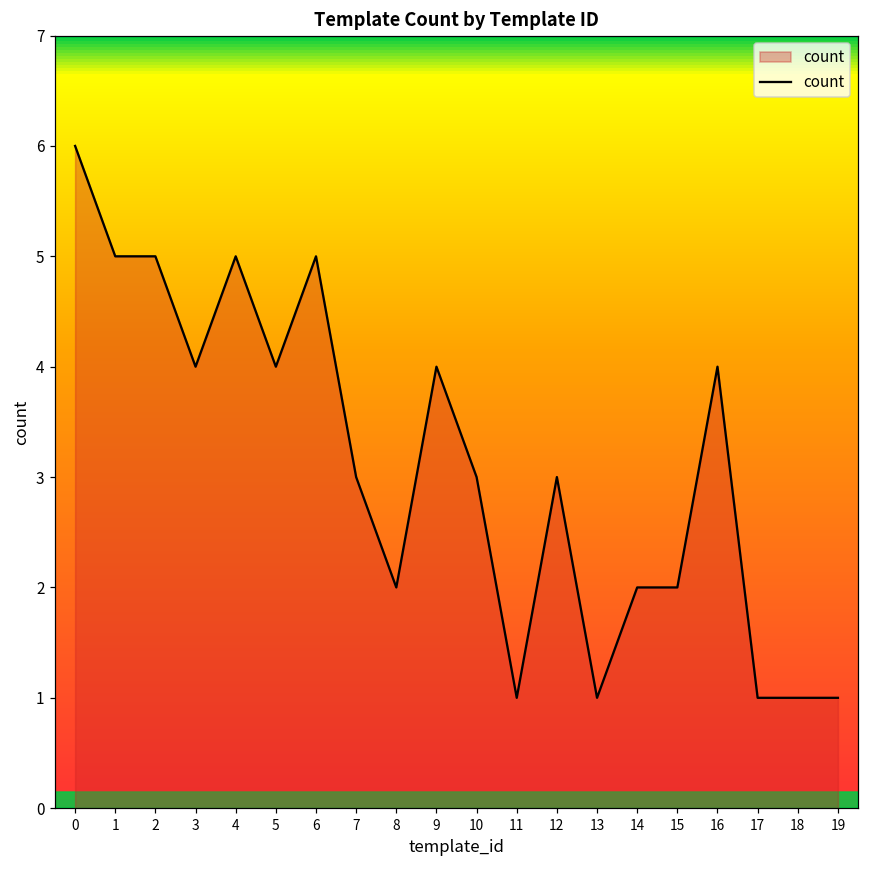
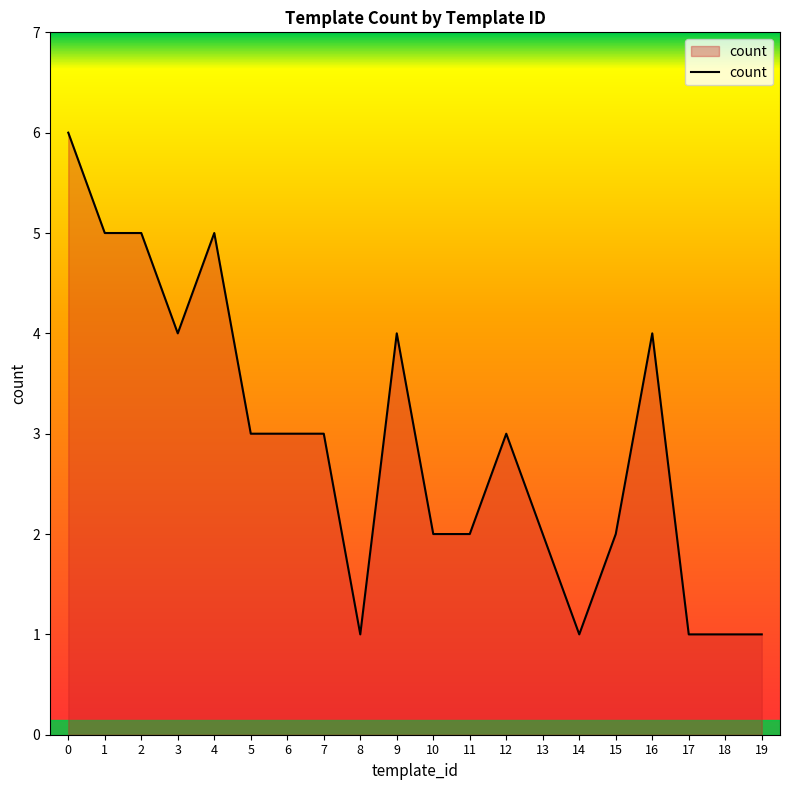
5: 4 -> 3
6: 5 -> 3
8: 2 -> 1
10: 3 -> 2
11: 1 -> 2
13: 1 -> 2
14: 2 -> 1
